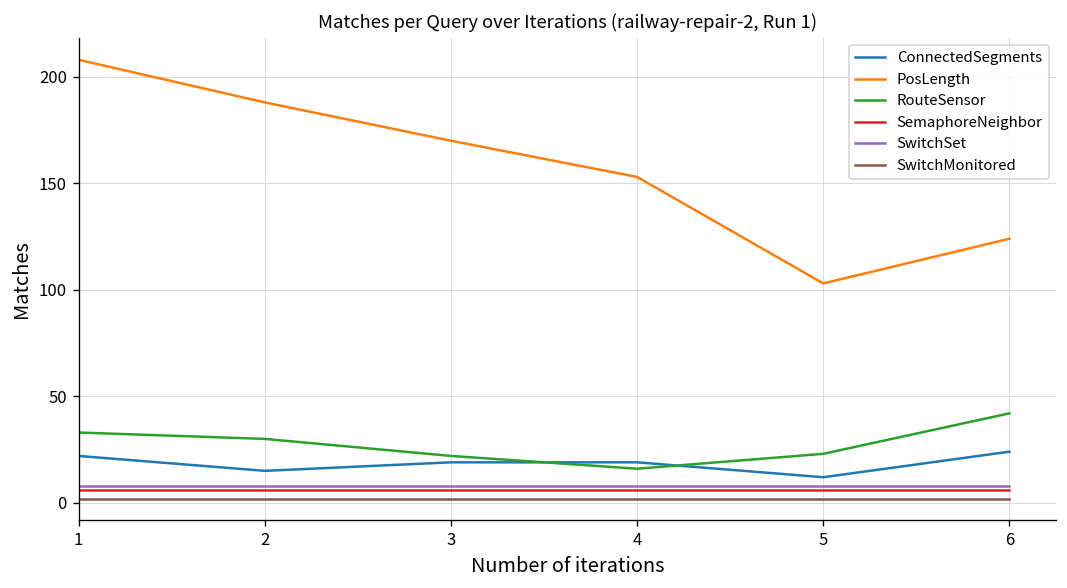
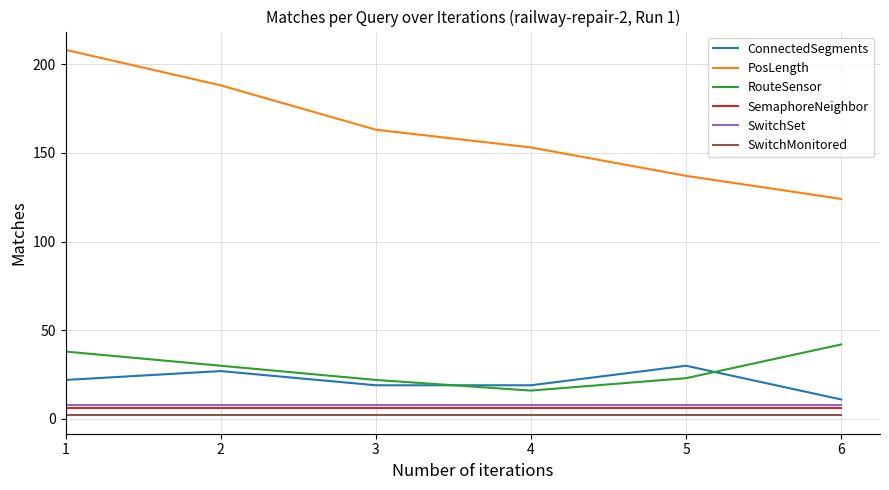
RouteSensor, 1: 33 -> 38
ConnectedSegments, 2: 15 -> 27
PosLength, 3: 170 -> 163
ConnectedSegments, 5: 12 -> 30
PosLength, 5: 103 -> 137
ConnectedSegments, 6: 24 -> 11
